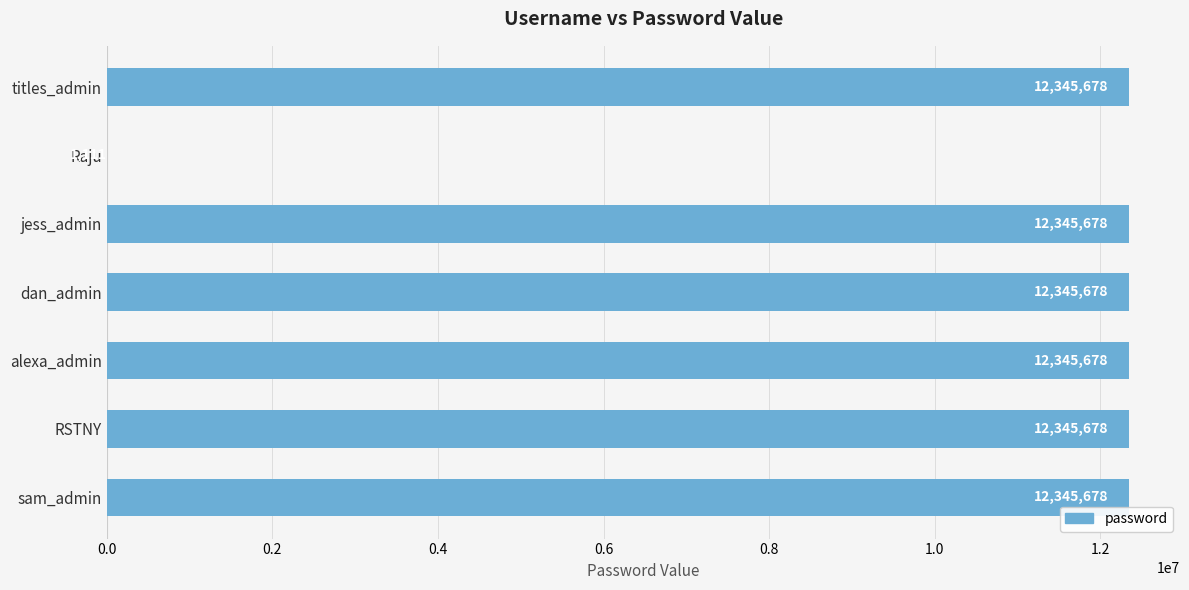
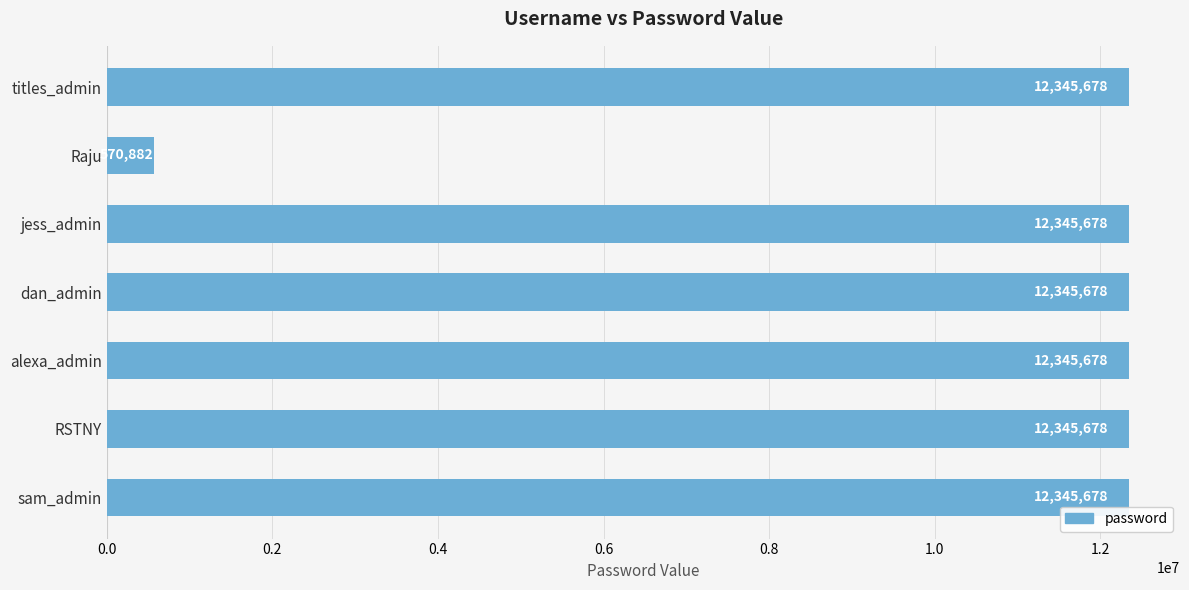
Raju: 0 -> 600000
